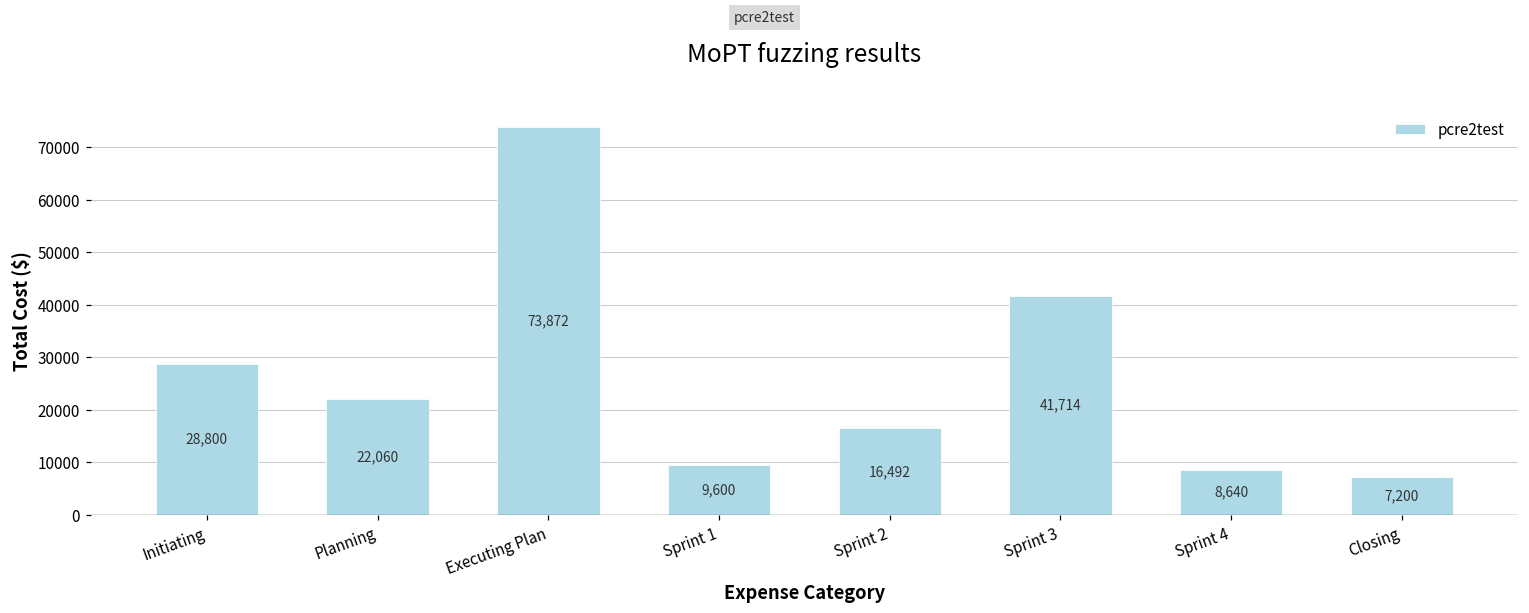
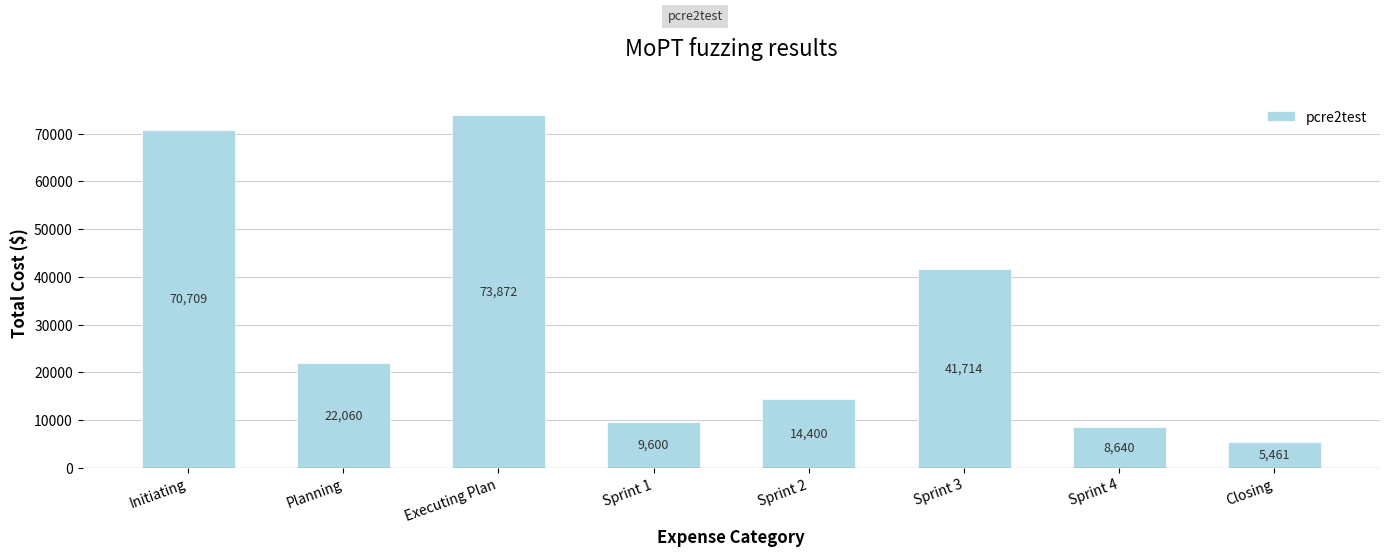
Initiating: 28,800 -> 70,709
Sprint 2: 16,492 -> 14,400
Closing: 7,200 -> 5,461
